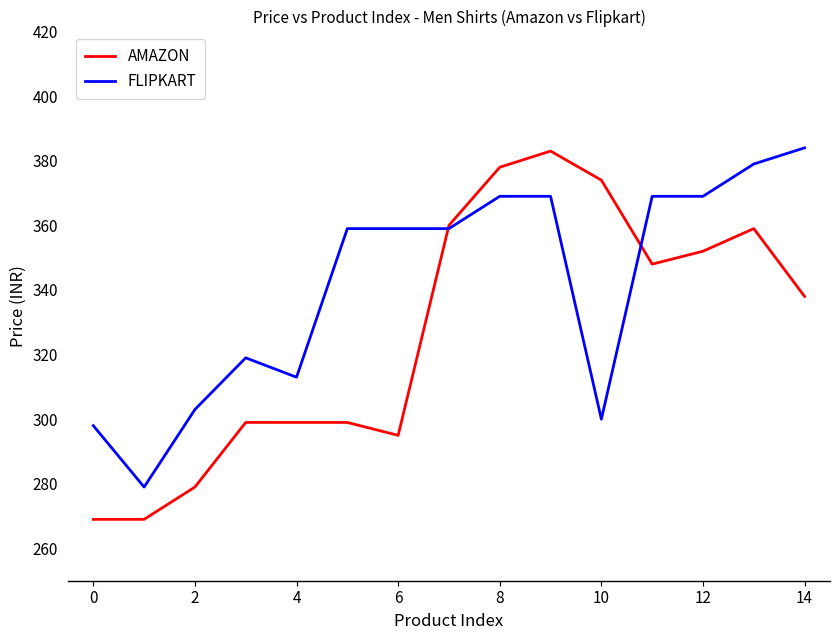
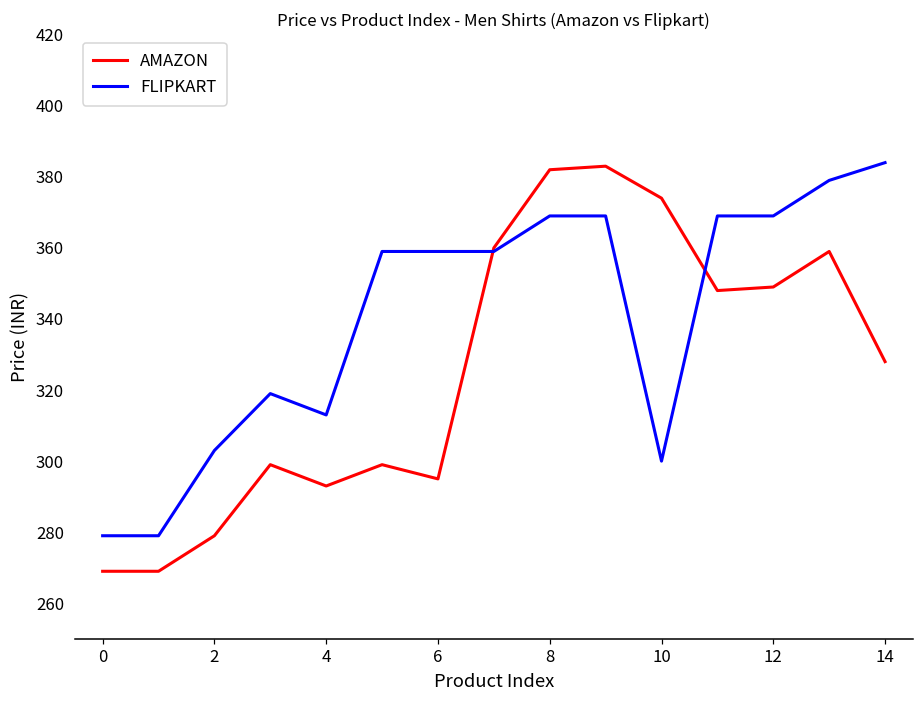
FLIPKART, 0: 298 -> 279
AMAZON, 4: 299 -> 293
AMAZON, 8: 378 -> 382
AMAZON, 12: 352 -> 349
AMAZON, 14: 338 -> 328
